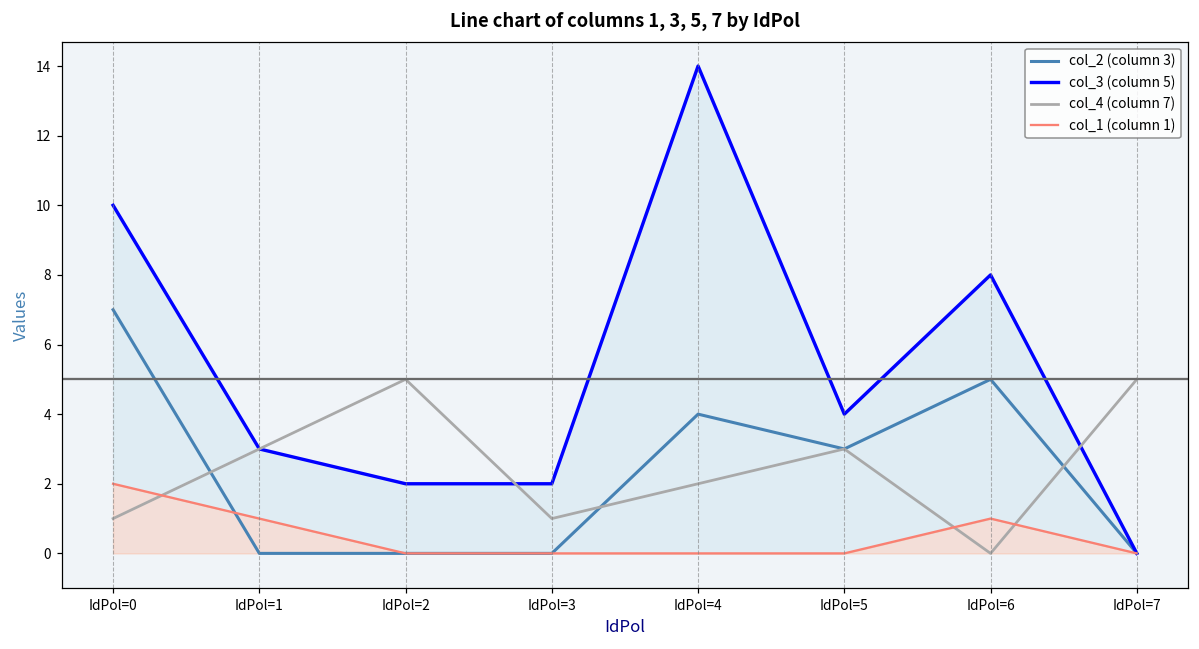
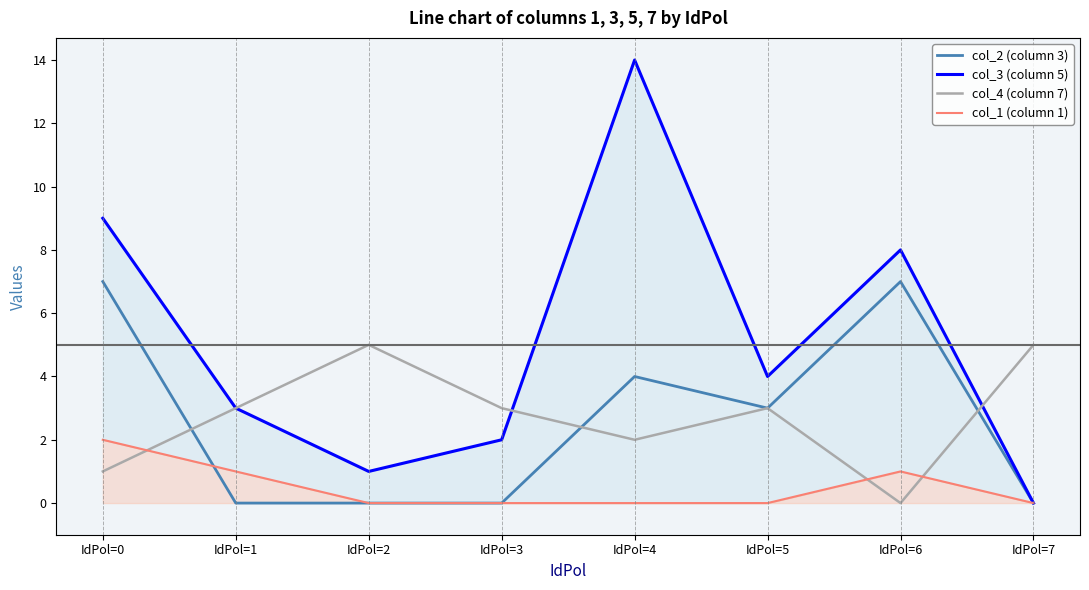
col_3 (column 5), IdPol=0: 10 -> 9
col_3 (column 5), IdPol=2: 2 -> 1
col_4 (column 7), IdPol=3: 1 -> 3
col_2 (column 3), IdPol=6: 5 -> 7
